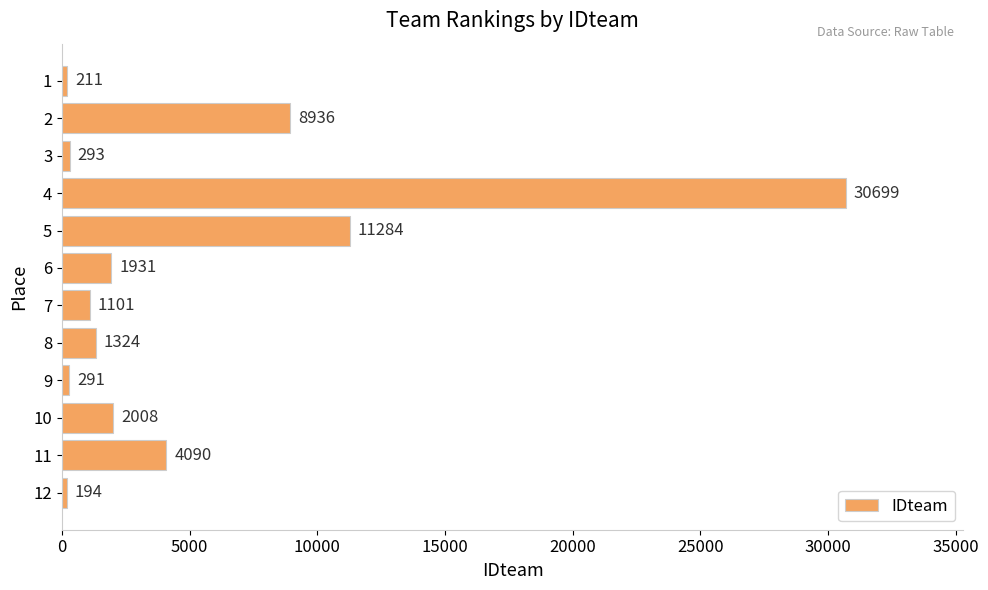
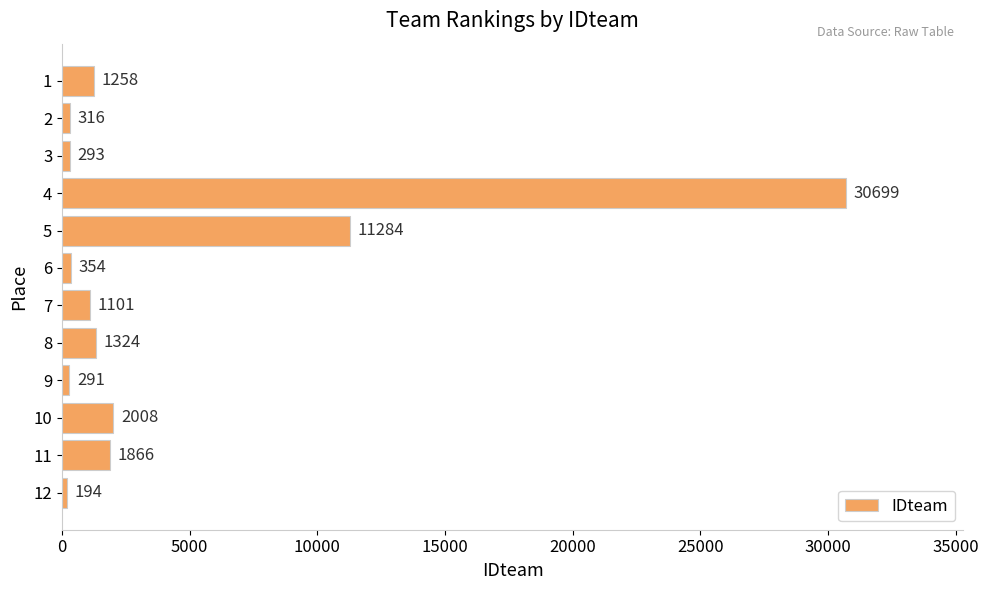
1: 211 -> 1258
2: 8936 -> 316
6: 1931 -> 354
11: 4090 -> 1866
